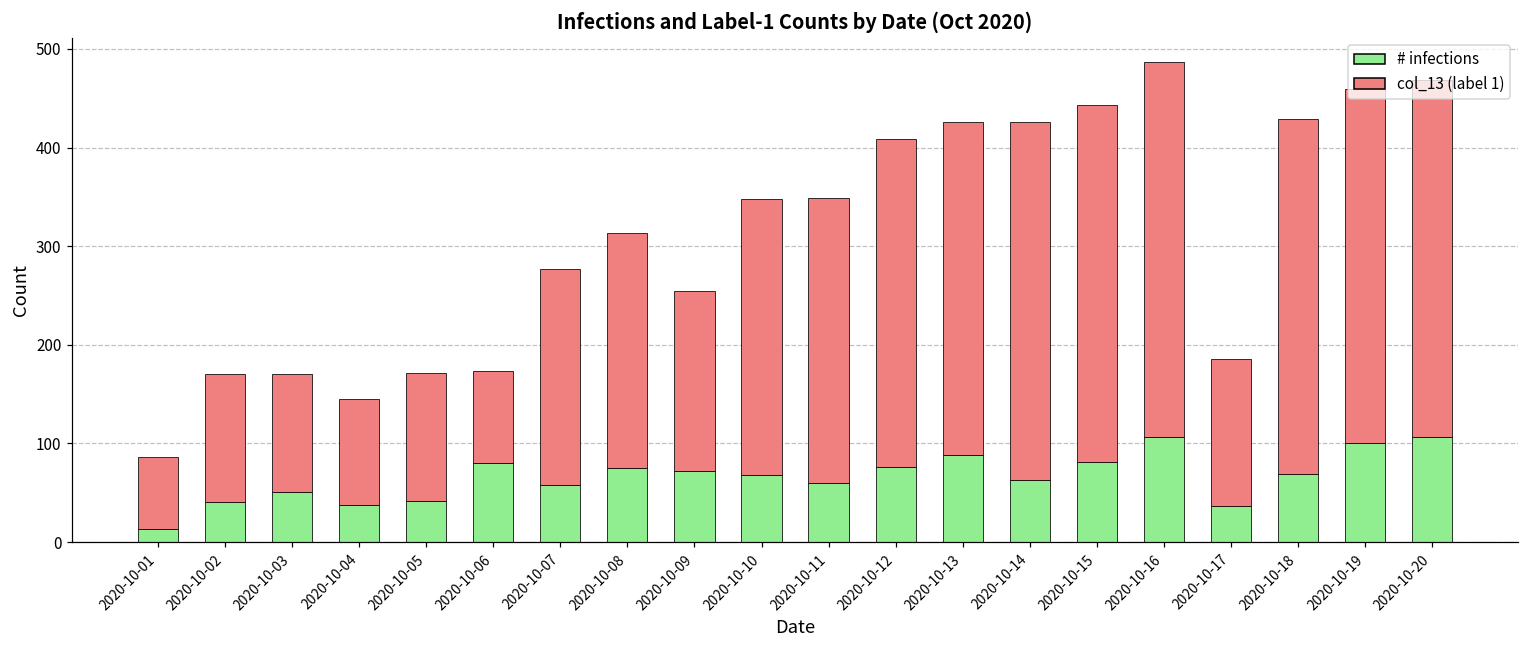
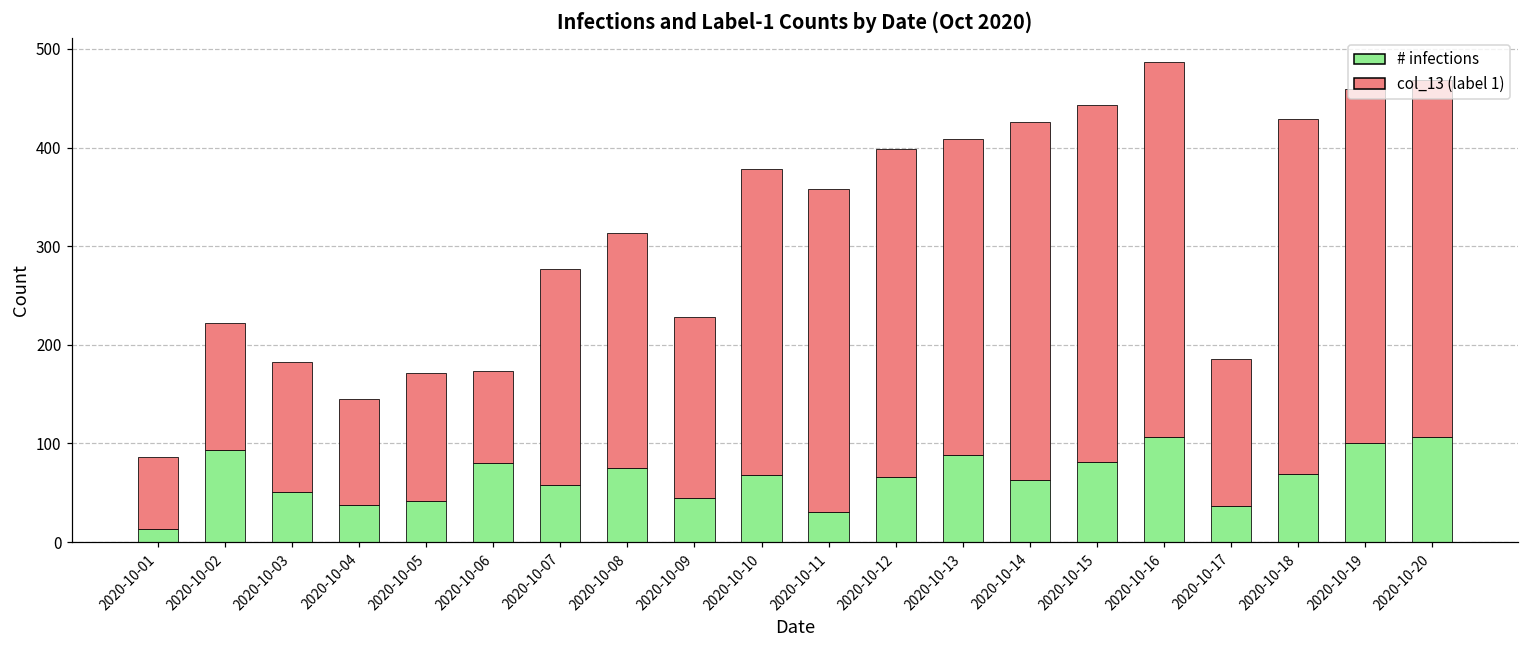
# infections, 2020-10-02: 40 -> 90
col_13 (label 1), 2020-10-03: 120 -> 130
# infections, 2020-10-09: 70 -> 50
col_13 (label 1), 2020-10-10: 280 -> 310
# infections, 2020-10-11: 60 -> 30
col_13 (label 1), 2020-10-11: 290 -> 330
# infections, 2020-10-12: 80 -> 70
col_13 (label 1), 2020-10-13: 340 -> 320
